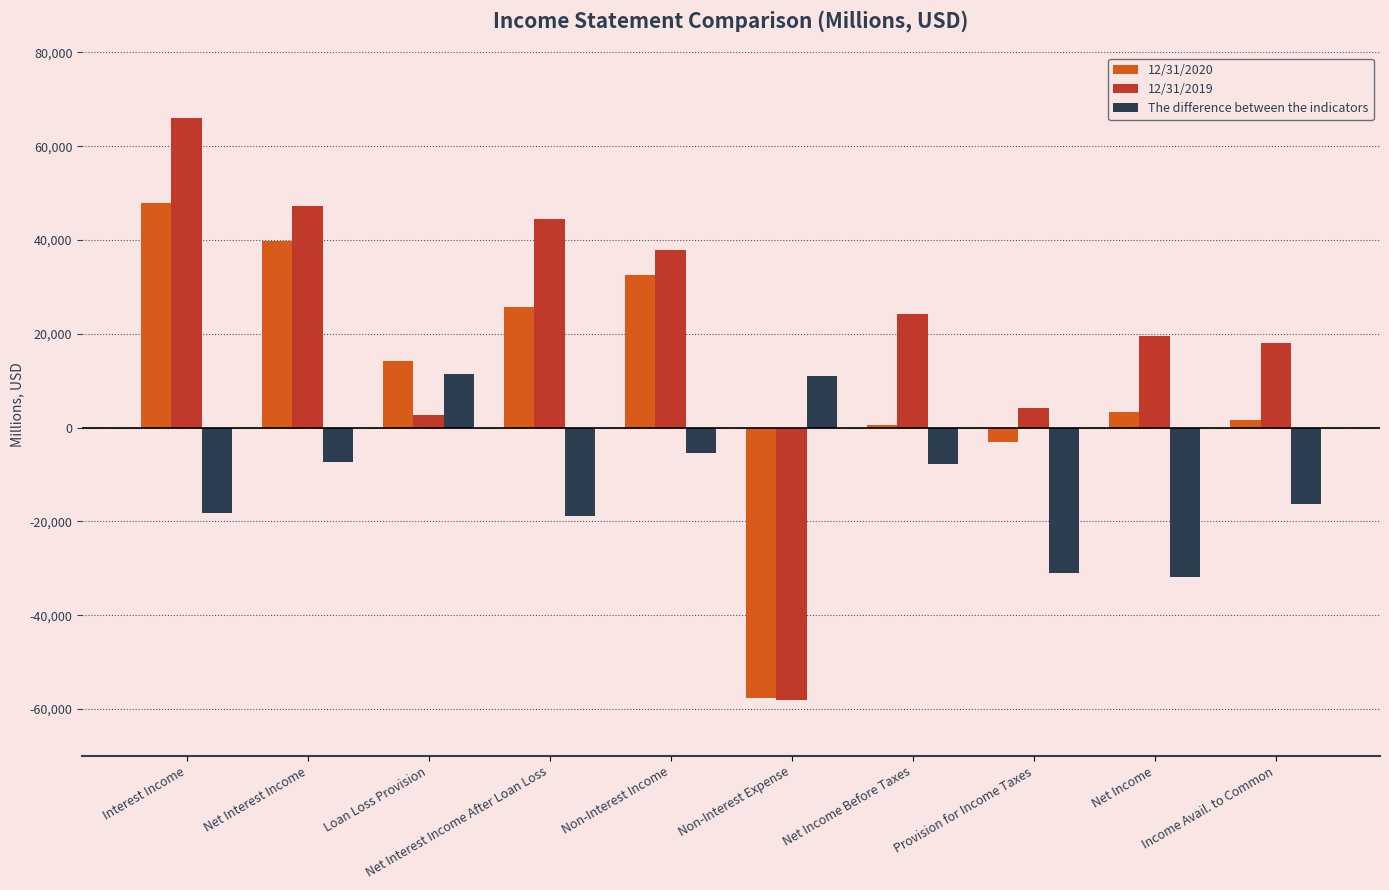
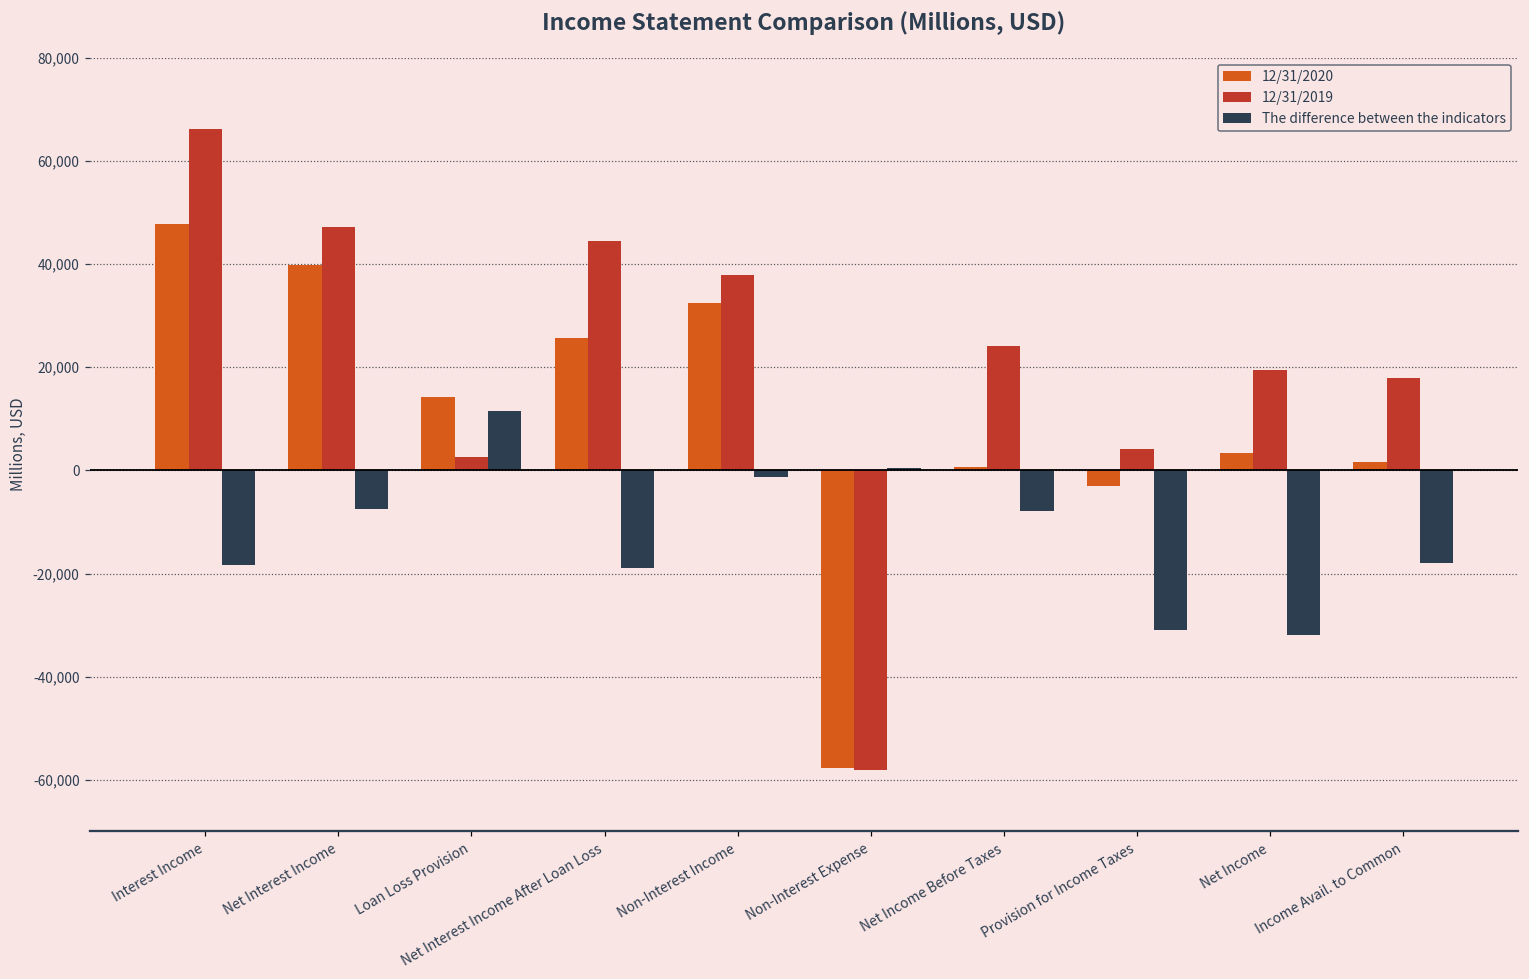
The difference between the indicators, Non-Interest Income: -5,000 -> -1,000
The difference between the indicators, Non-Interest Expense: 11,000 -> 1,000
The difference between the indicators, Income Avail. to Common: -16,000 -> -18,000
